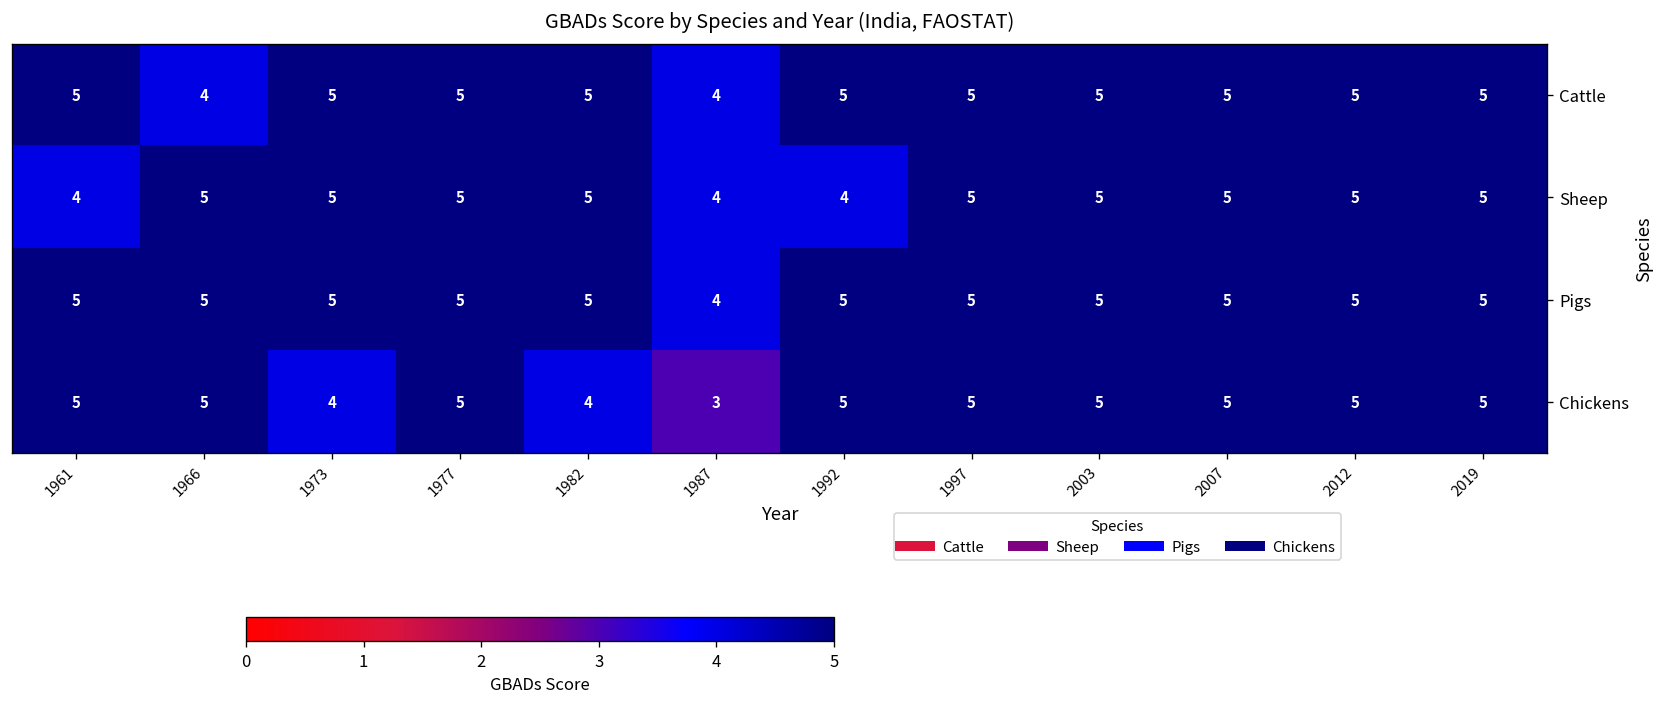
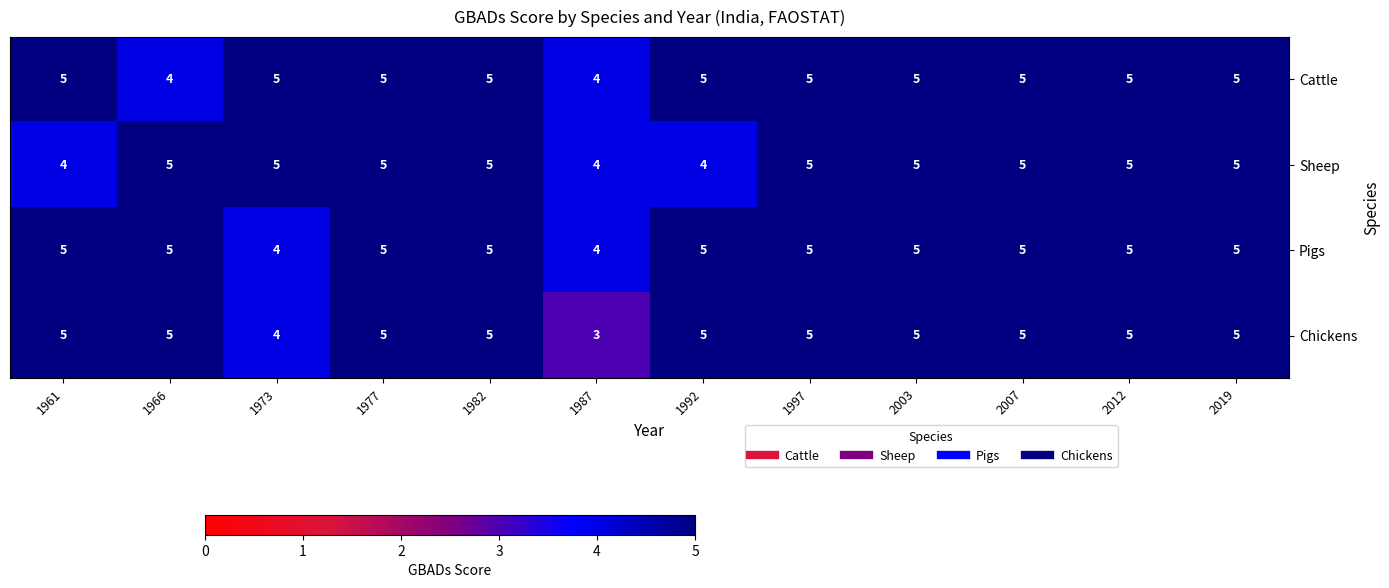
Pigs, 1973: 5 -> 4
Chickens, 1982: 4 -> 5
